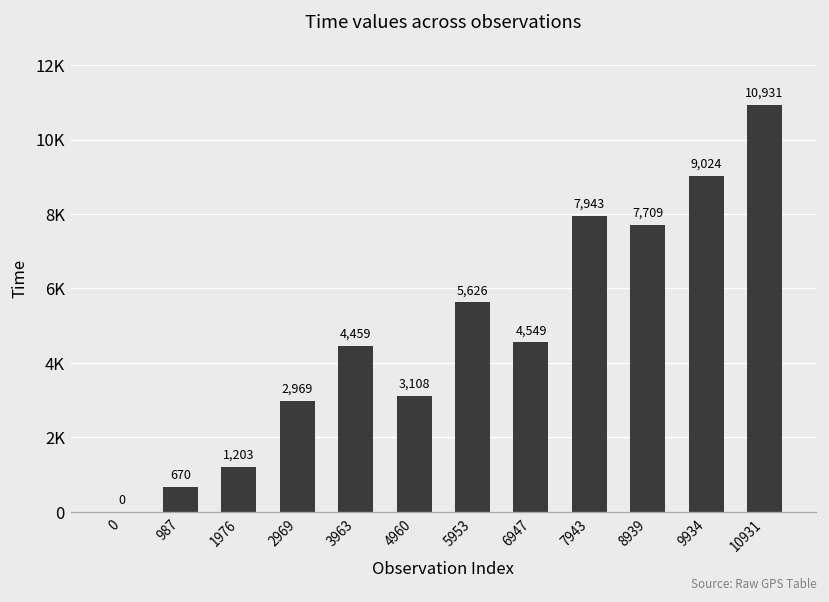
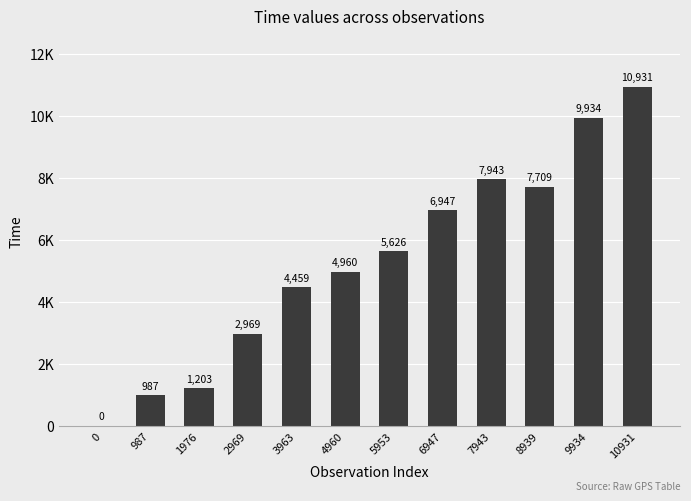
987: 670 -> 987
4960: 3,108 -> 4,960
6947: 4,549 -> 6,947
9934: 9,024 -> 9,934
